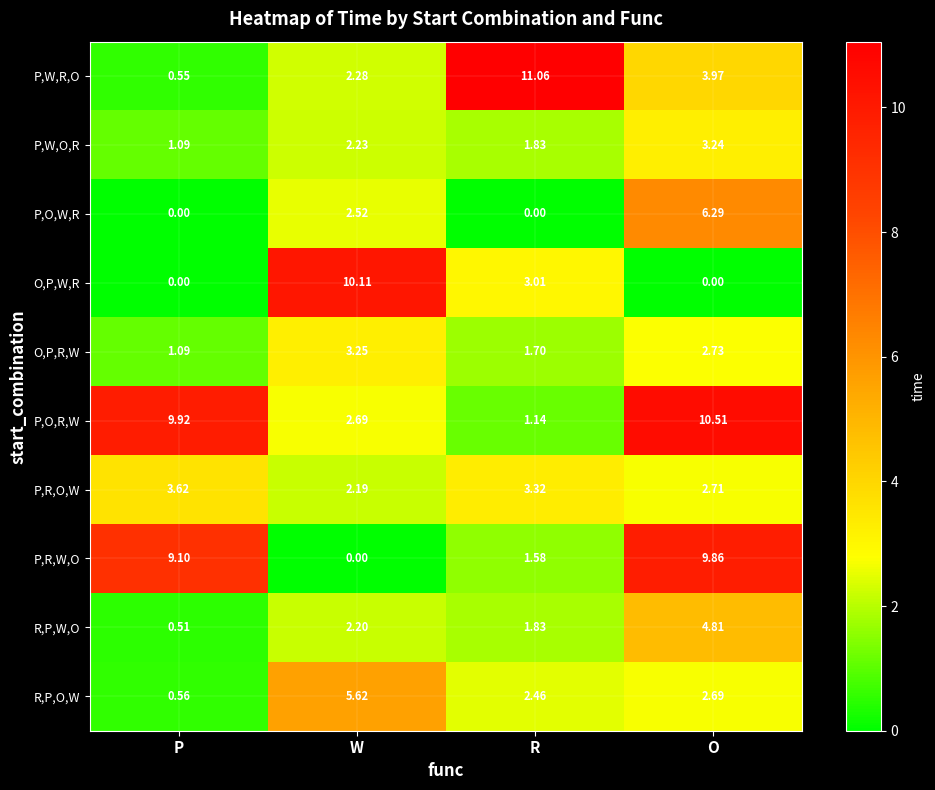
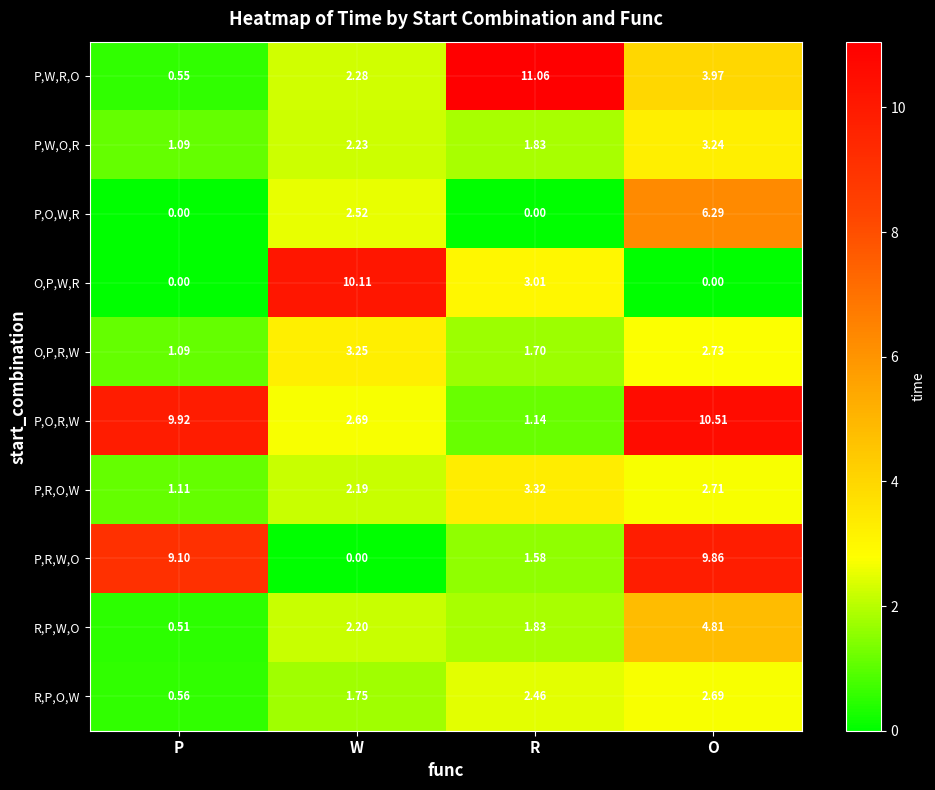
P,R,O,W, P: 3.62 -> 1.11
R,P,O,W, W: 5.62 -> 1.75
